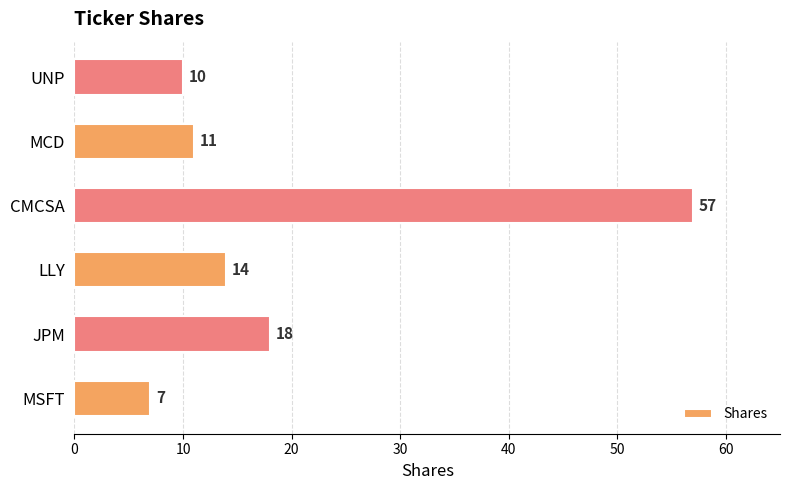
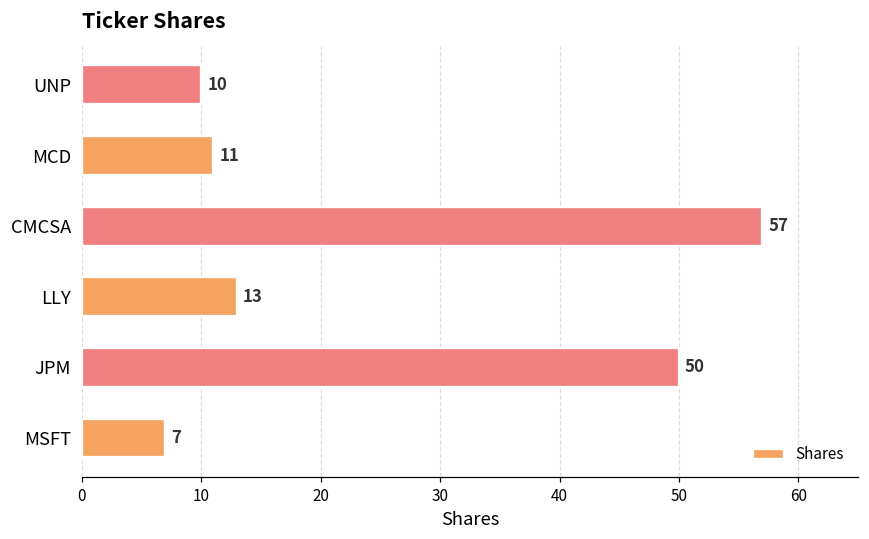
LLY: 14 -> 13
JPM: 18 -> 50
